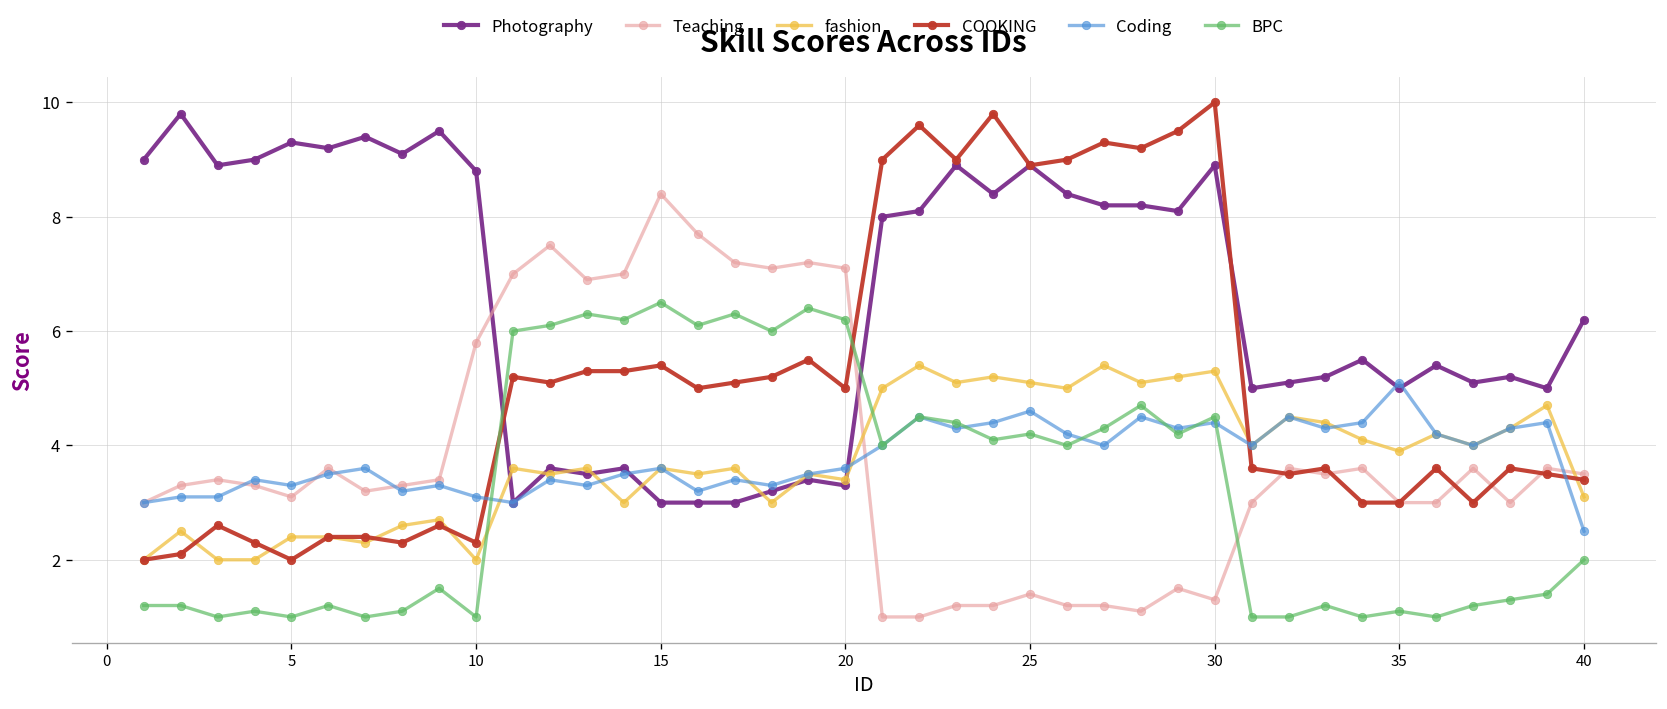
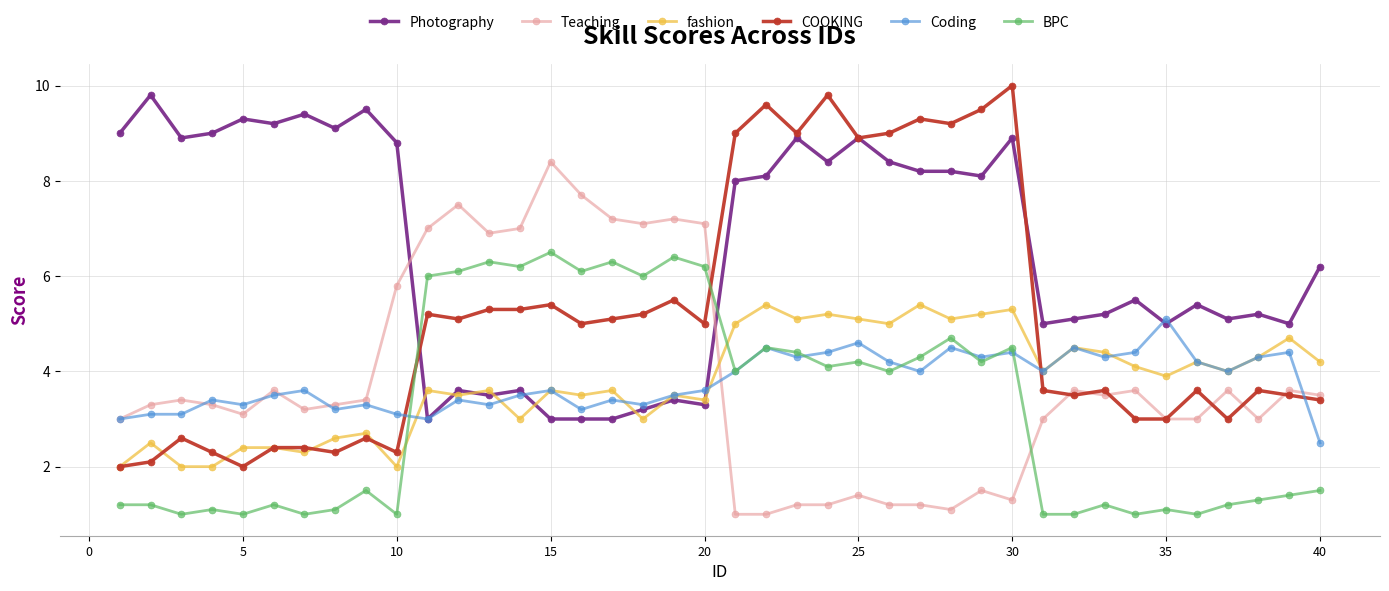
fashion, 40: 3.1 -> 4.2
BPC, 40: 2.0 -> 1.5
